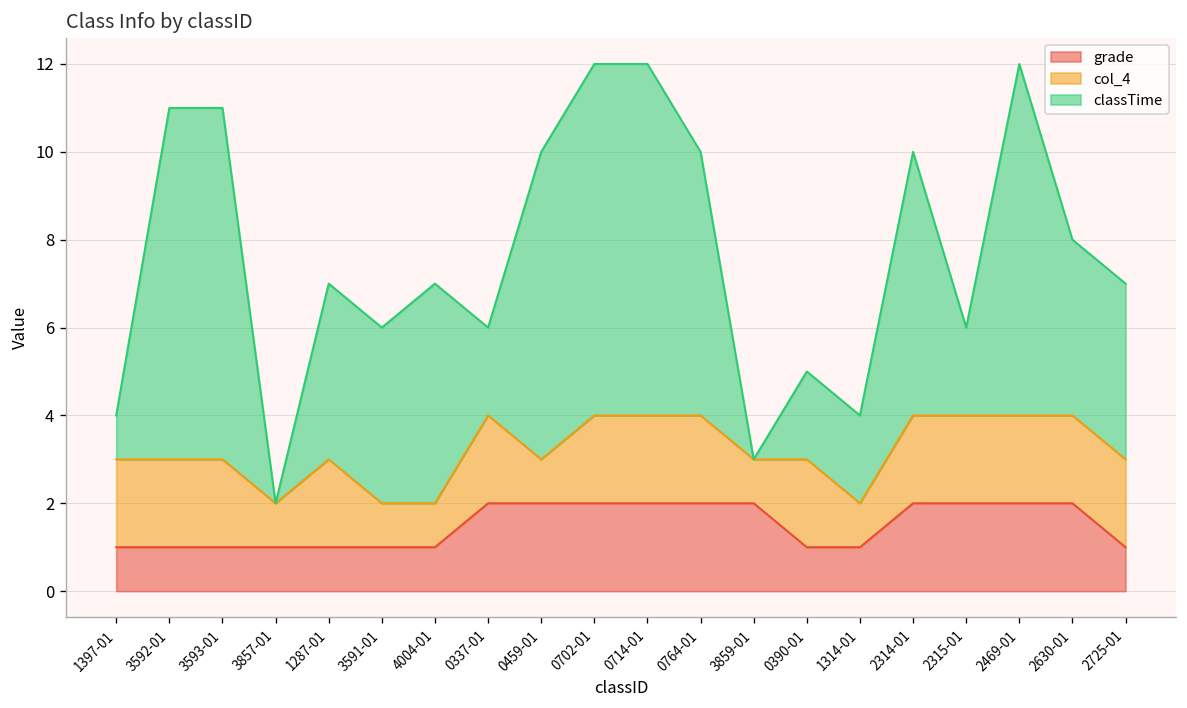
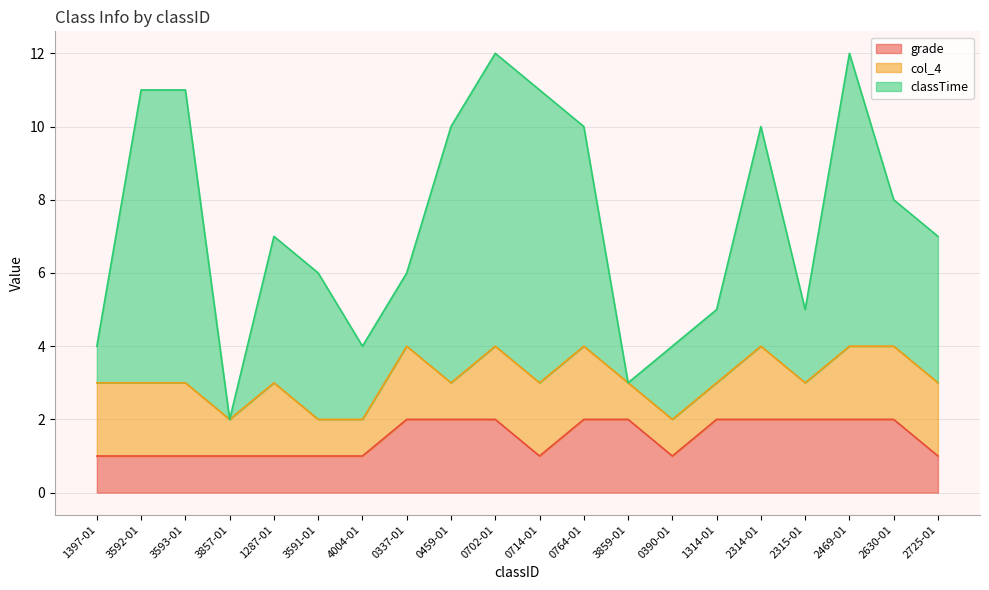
classTime, 4004-01: 5 -> 2
grade, 0714-01: 2 -> 1
col_4, 0390-01: 2 -> 1
grade, 1314-01: 1 -> 2
col_4, 2315-01: 2 -> 1
